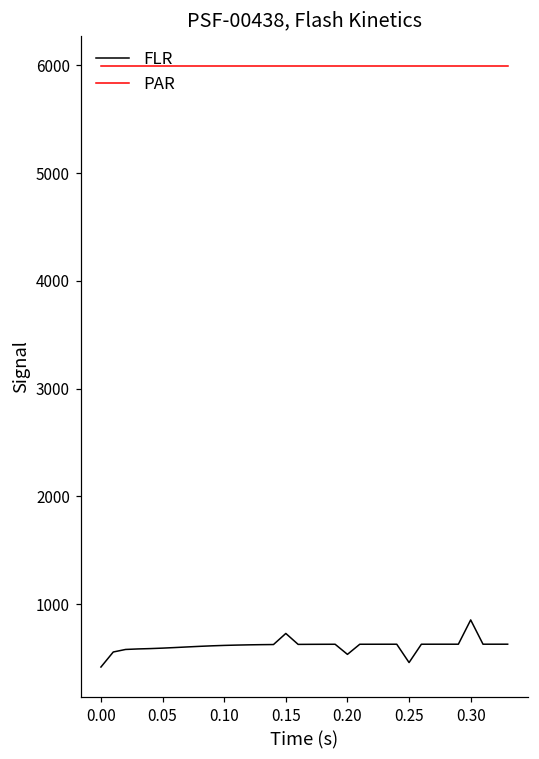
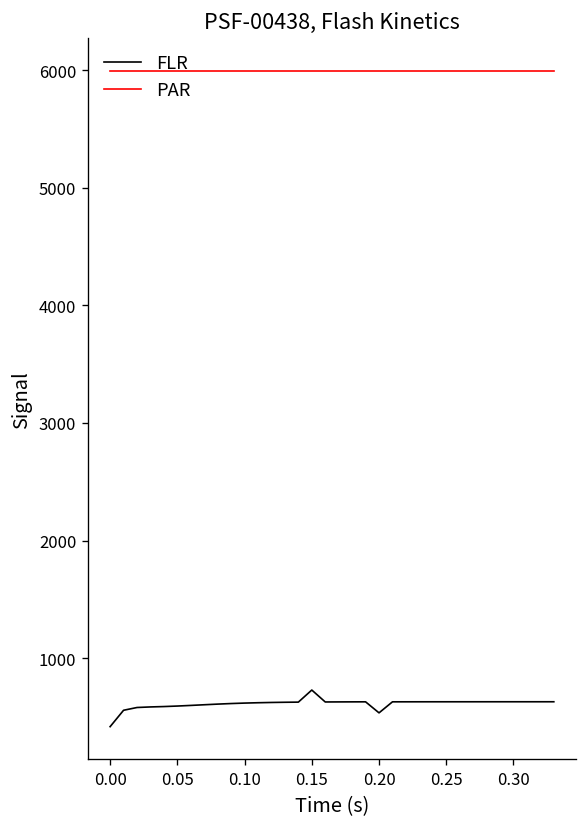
FLR, 0.25: 500 -> 600
FLR, 0.30: 900 -> 600
